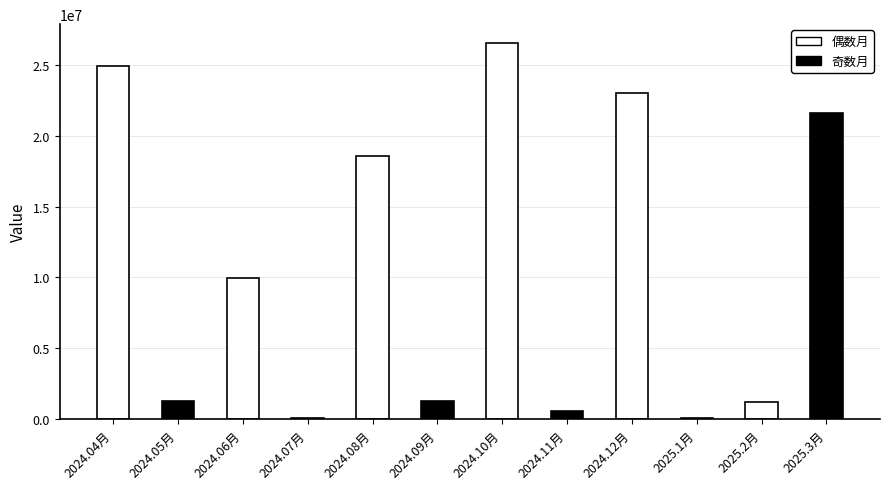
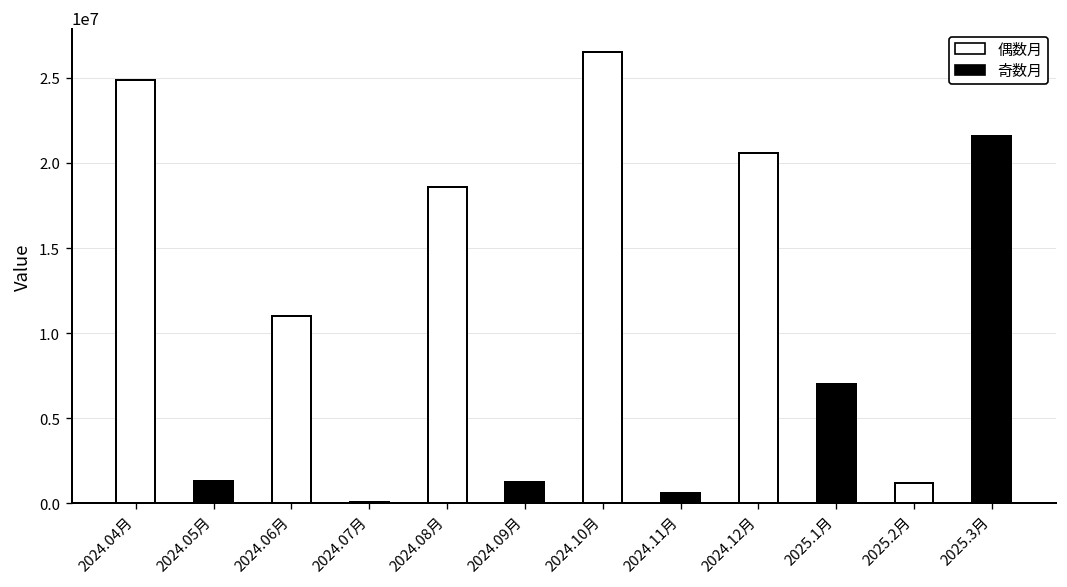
2024.06月: 10000000 -> 11000000
2024.12月: 23000000 -> 20600000
2025.1月: 100000 -> 7000000
